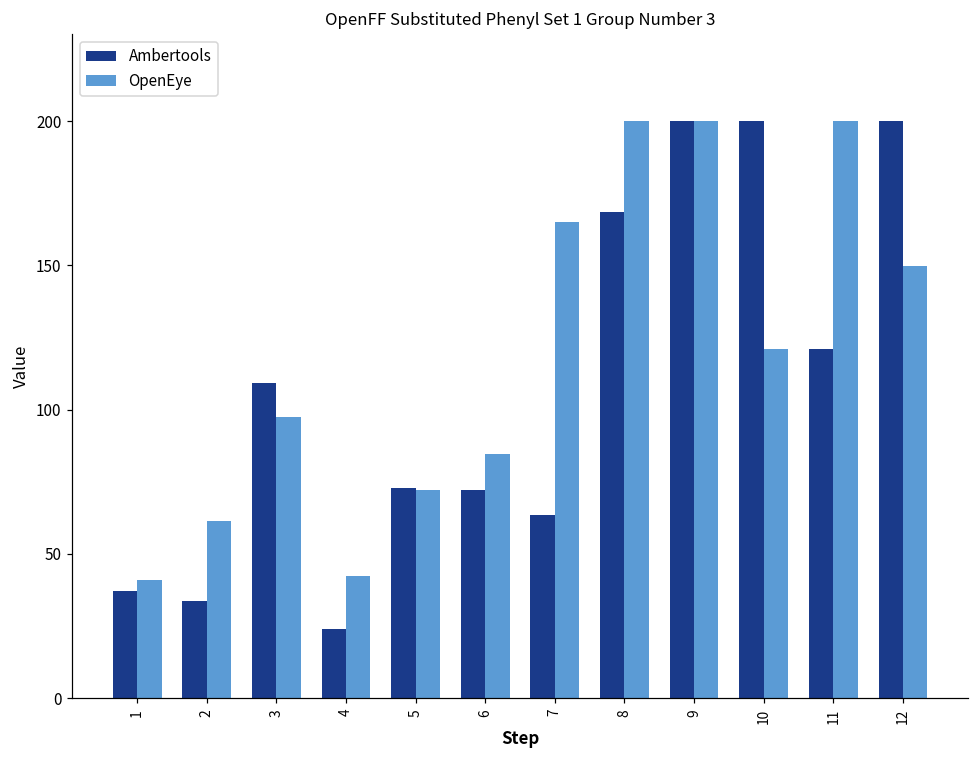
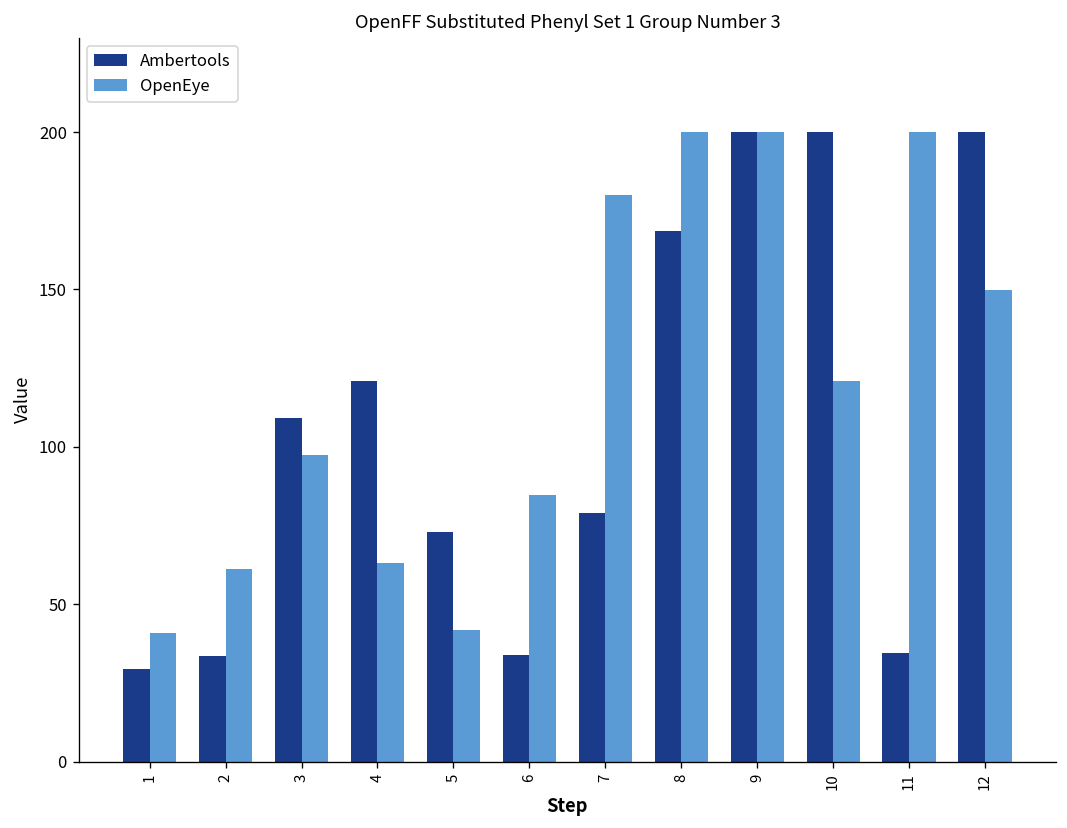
Ambertools, 1: 37 -> 29
Ambertools, 4: 24 -> 121
OpenEye, 4: 42 -> 63
OpenEye, 5: 72 -> 42
Ambertools, 6: 72 -> 34
Ambertools, 7: 64 -> 79
OpenEye, 7: 165 -> 180
Ambertools, 11: 121 -> 34
